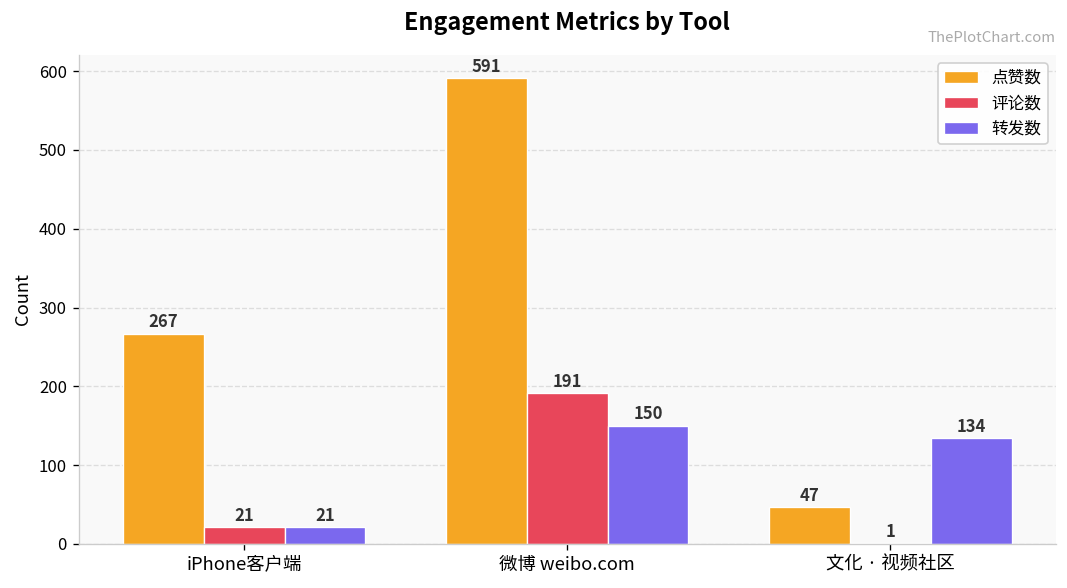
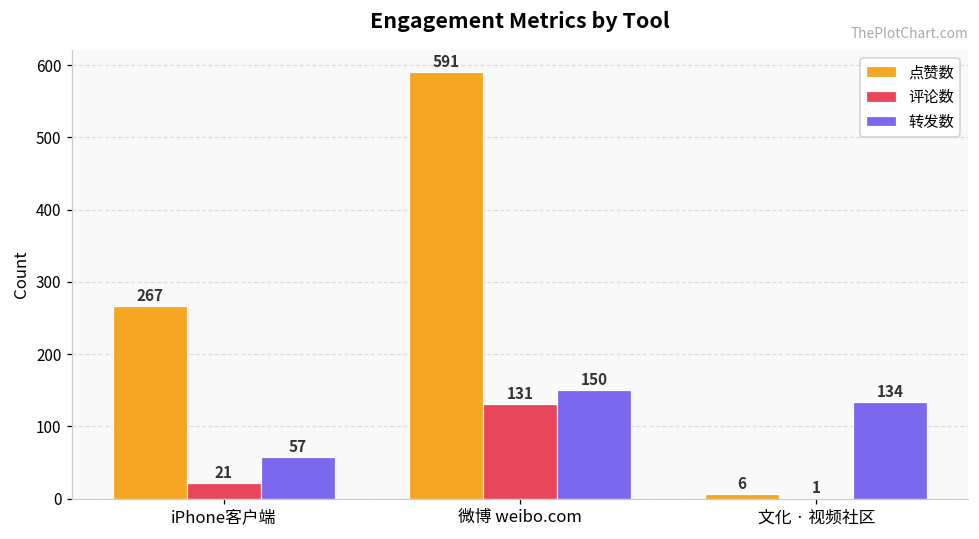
转发数, iPhone客户端: 21 -> 57
评论数, 微博 weibo.com: 191 -> 131
点赞数, 文化 · 视频社区: 47 -> 6
